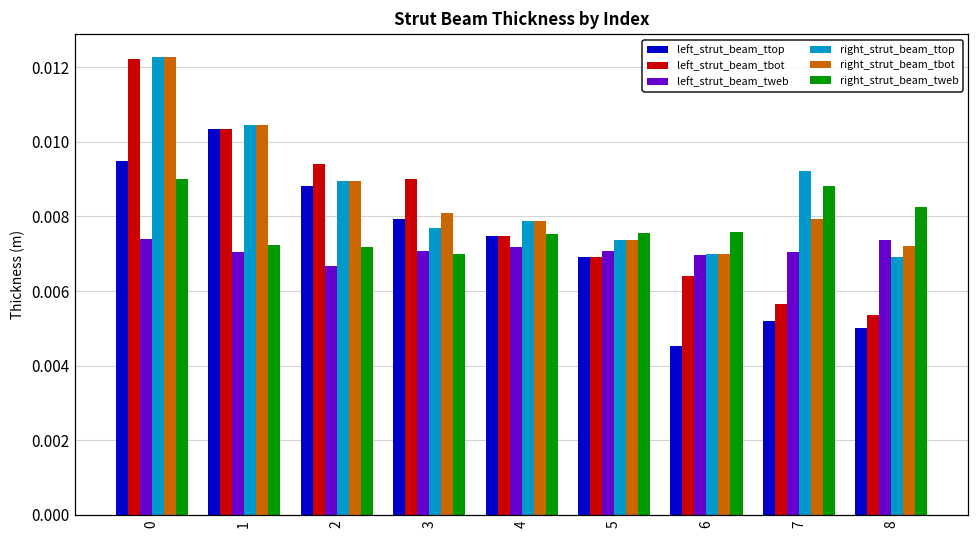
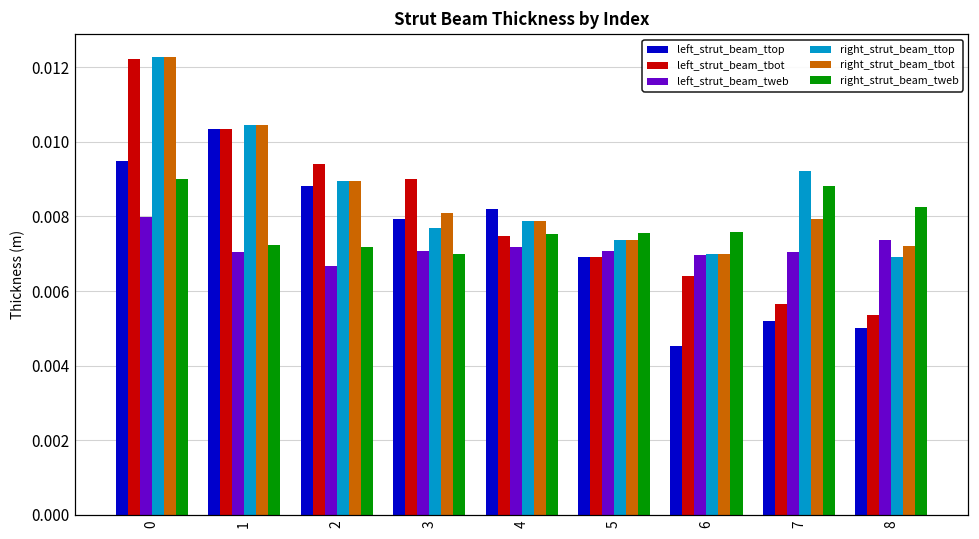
left_strut_beam_tweb, 0: 0.0074 -> 0.0080
left_strut_beam_ttop, 4: 0.0075 -> 0.0082
